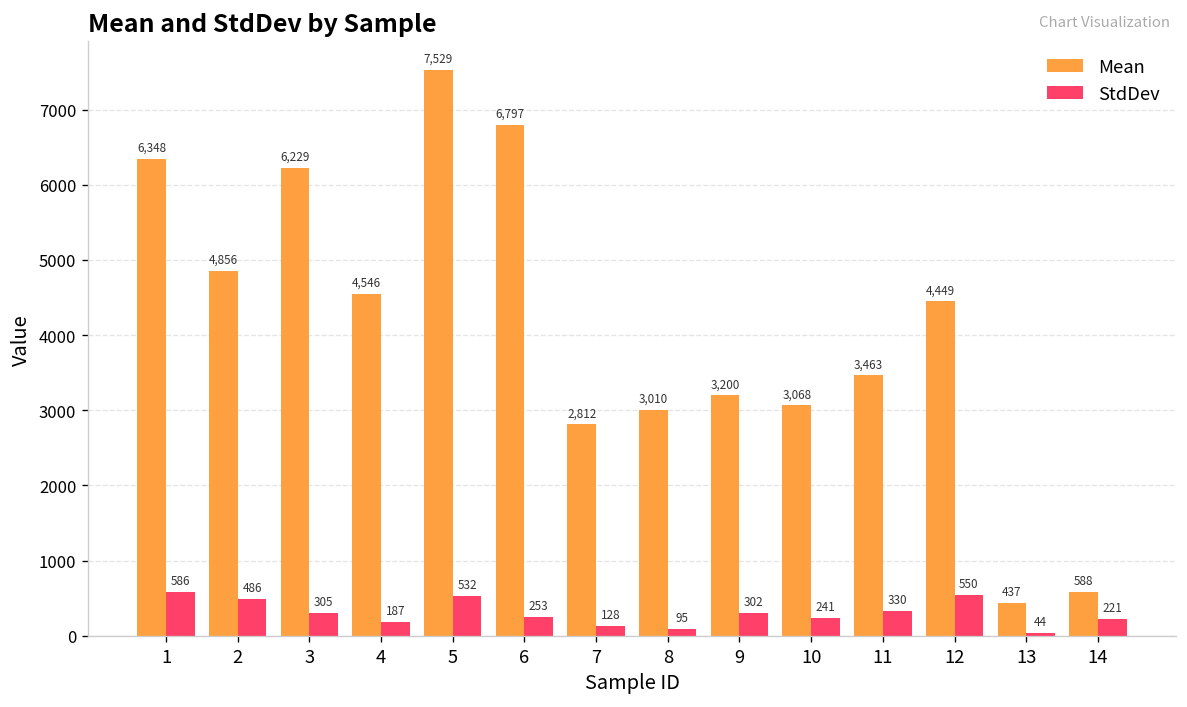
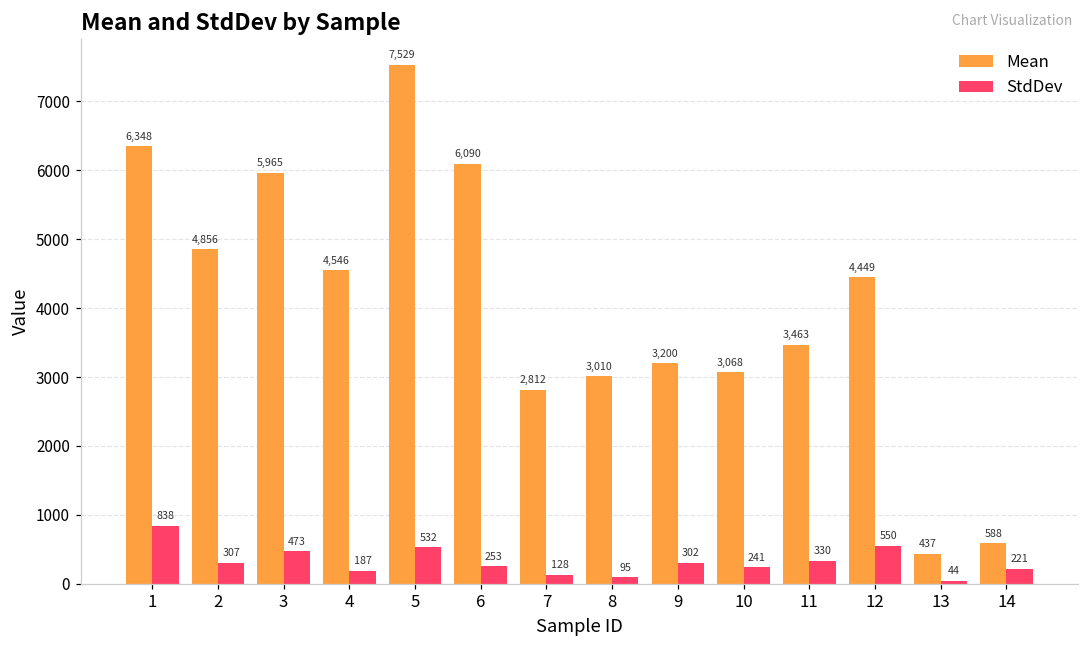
StdDev, 1: 586 -> 838
StdDev, 2: 486 -> 307
Mean, 3: 6,229 -> 5,965
StdDev, 3: 305 -> 473
Mean, 6: 6,797 -> 6,090
